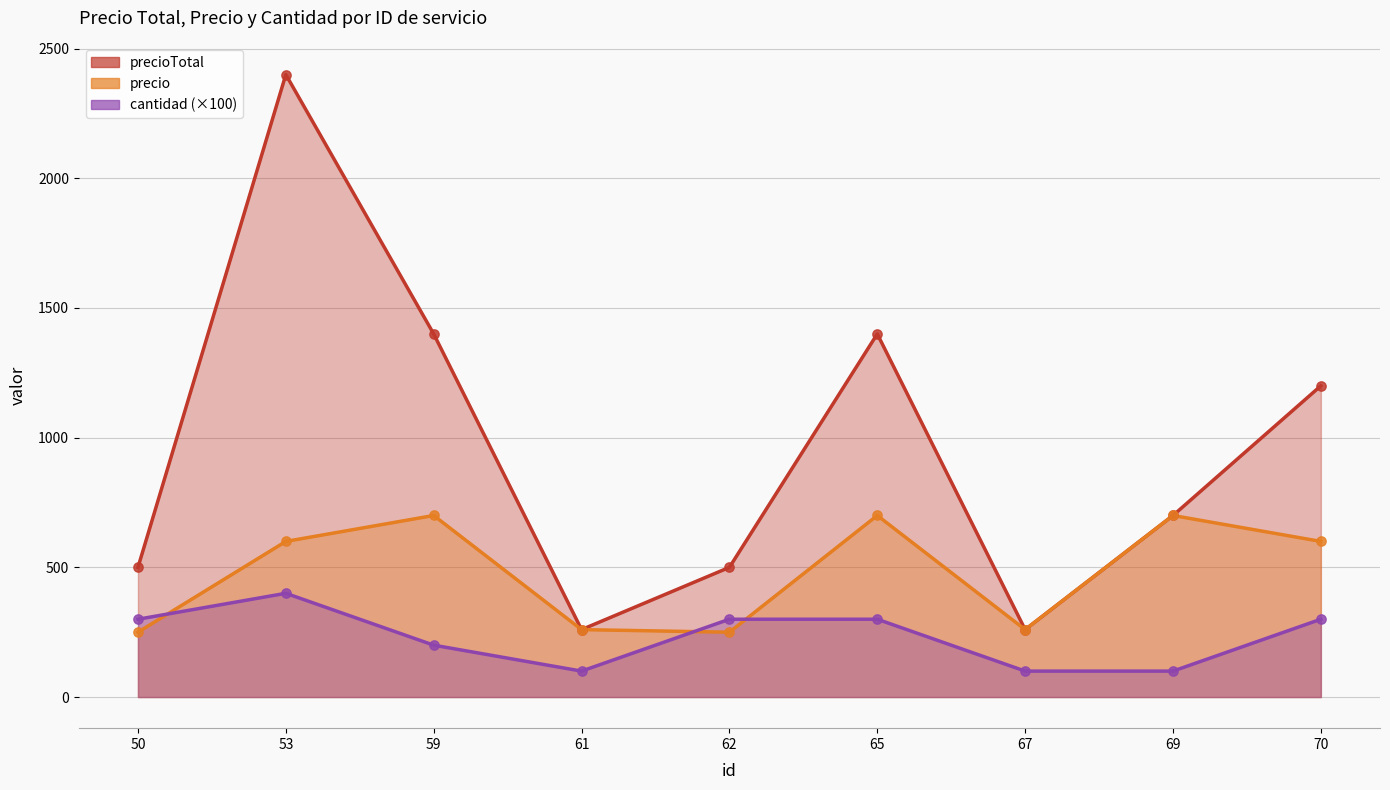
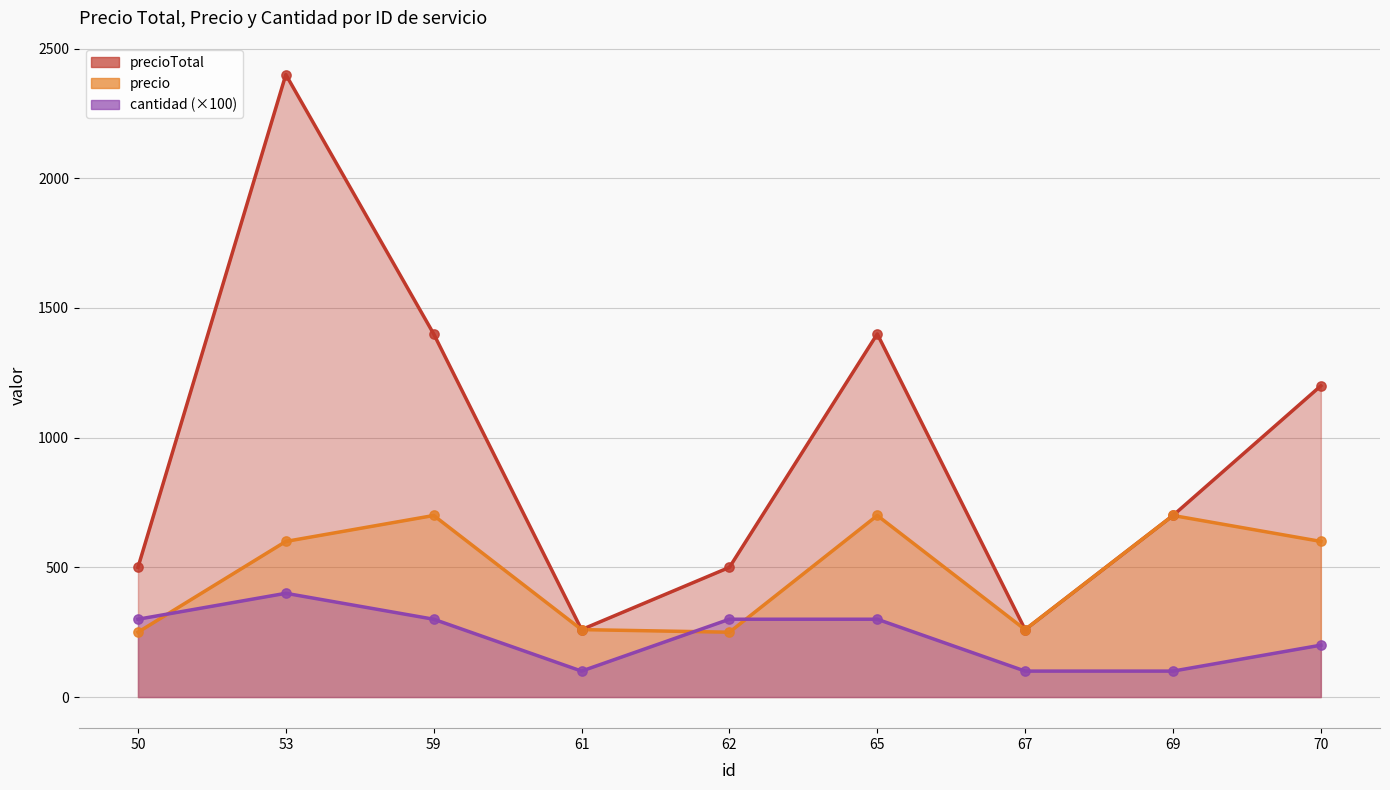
cantidad (×100), 59: 200 -> 300
cantidad (×100), 70: 300 -> 200
